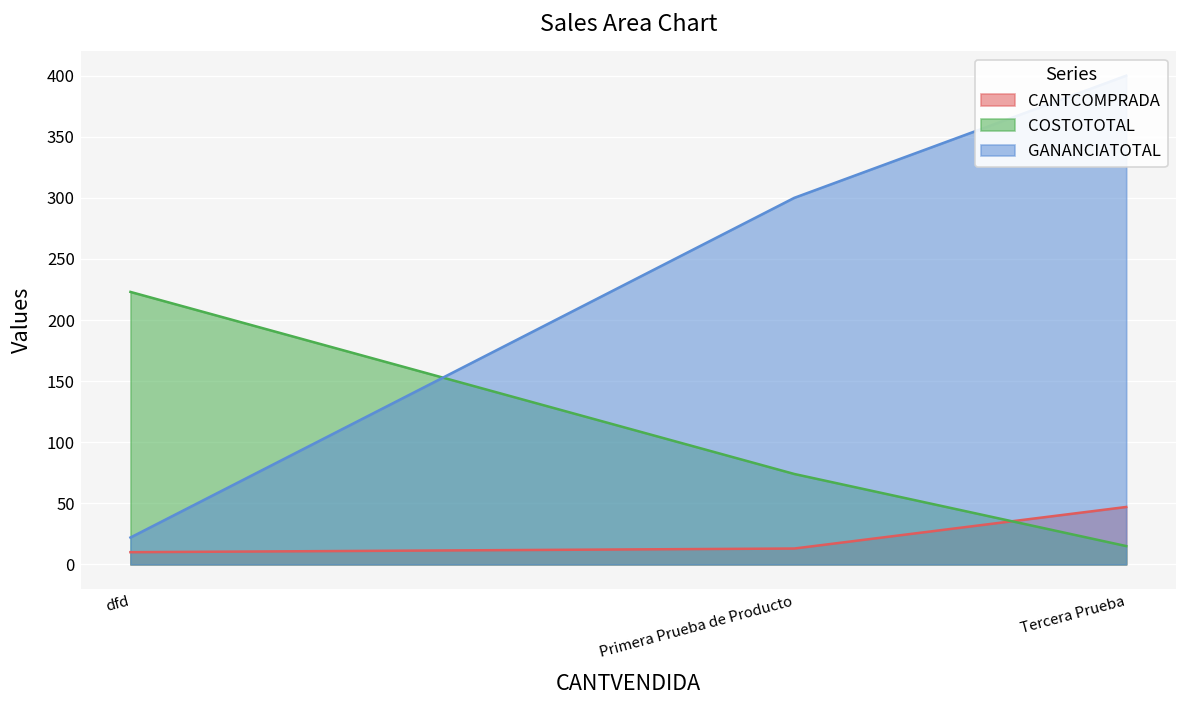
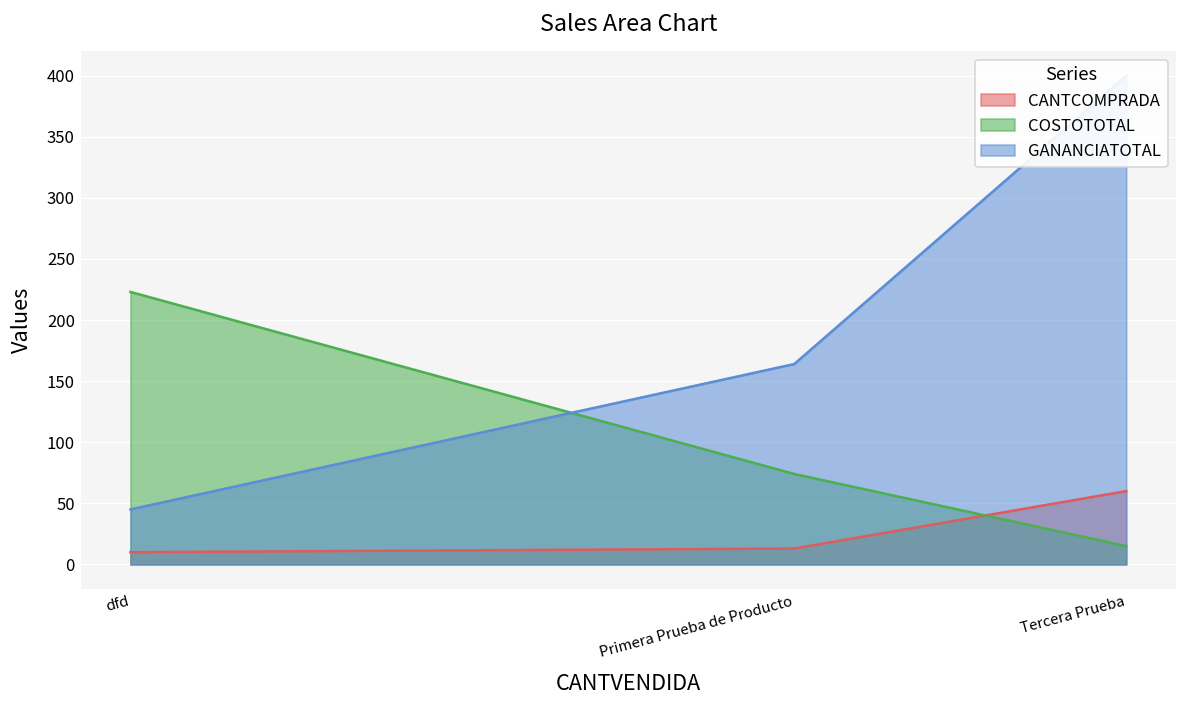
GANANCIATOTAL, dfd: 22 -> 45
GANANCIATOTAL, Primera Prueba de Producto: 300 -> 164
CANTCOMPRADA, Tercera Prueba: 47 -> 60
